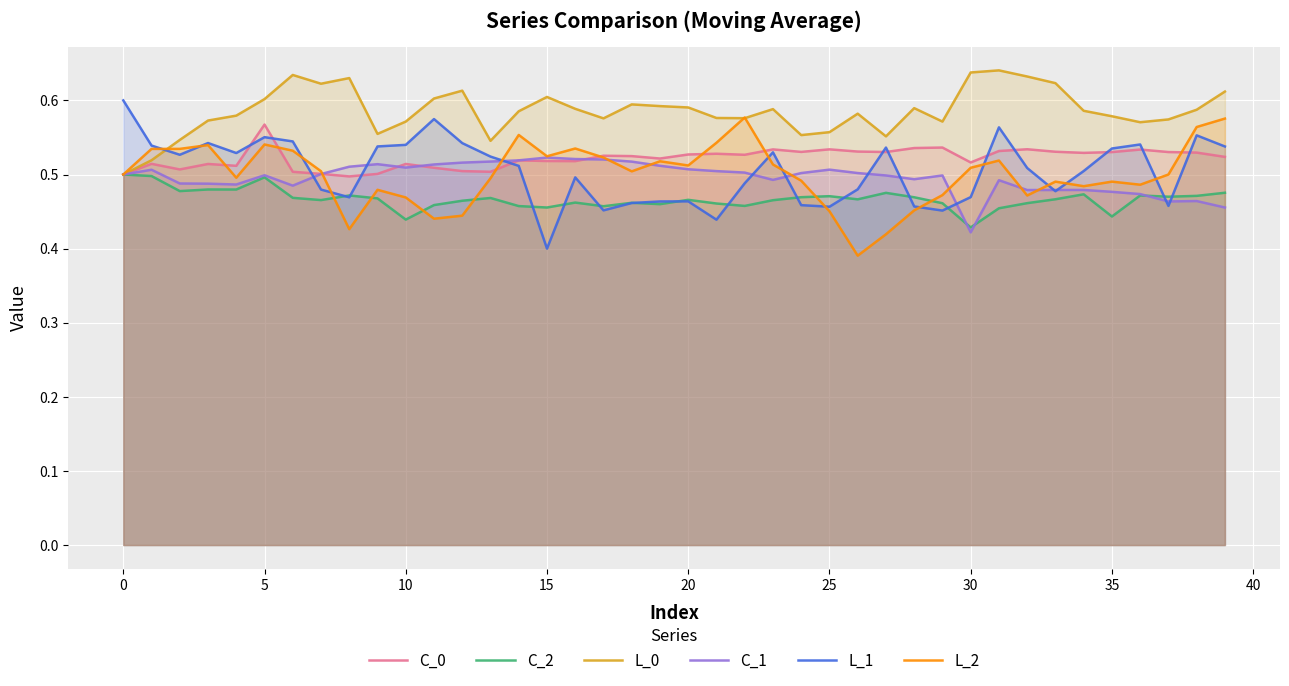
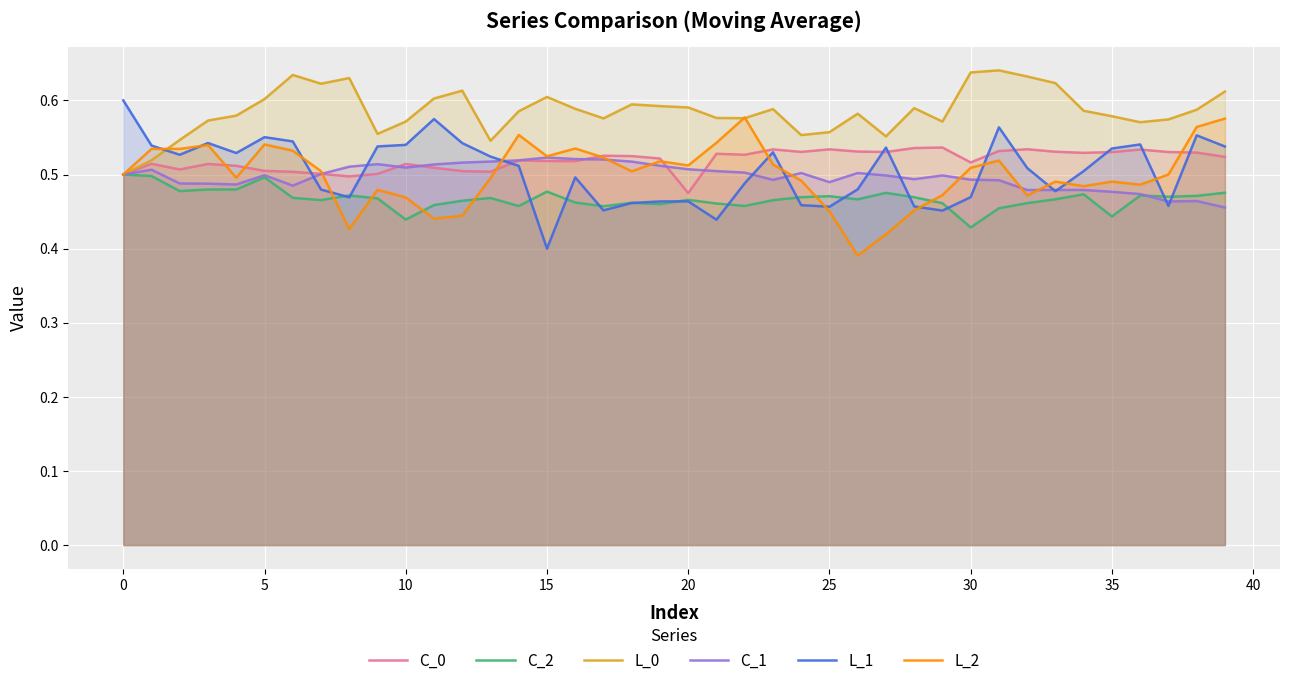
C_0, 5: 0.57 -> 0.50
C_2, 15: 0.46 -> 0.48
C_0, 20: 0.53 -> 0.47
C_1, 25: 0.51 -> 0.49
C_1, 30: 0.42 -> 0.49
